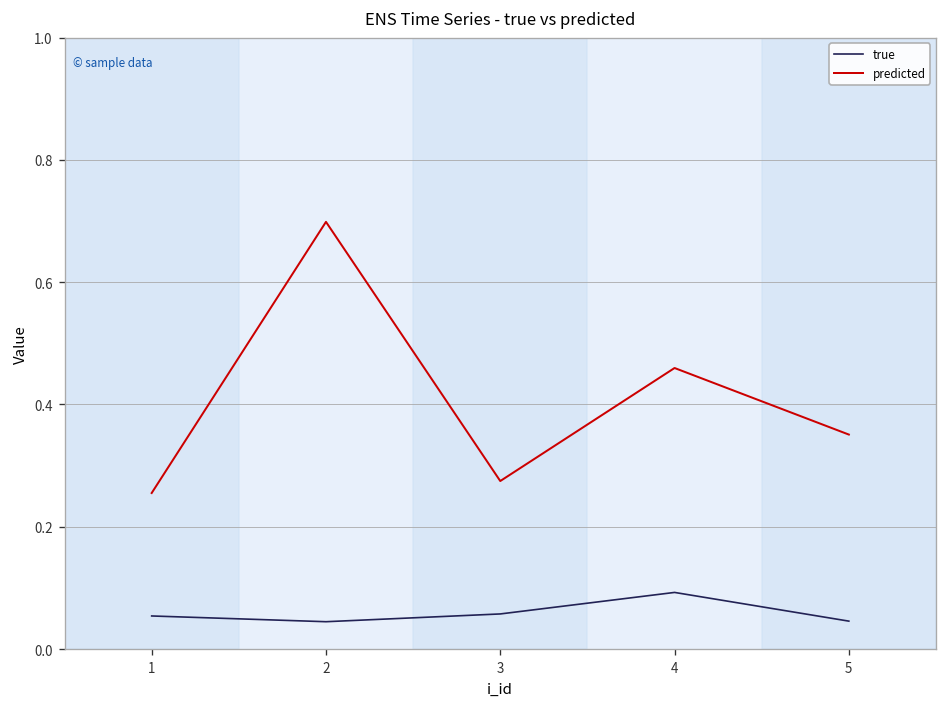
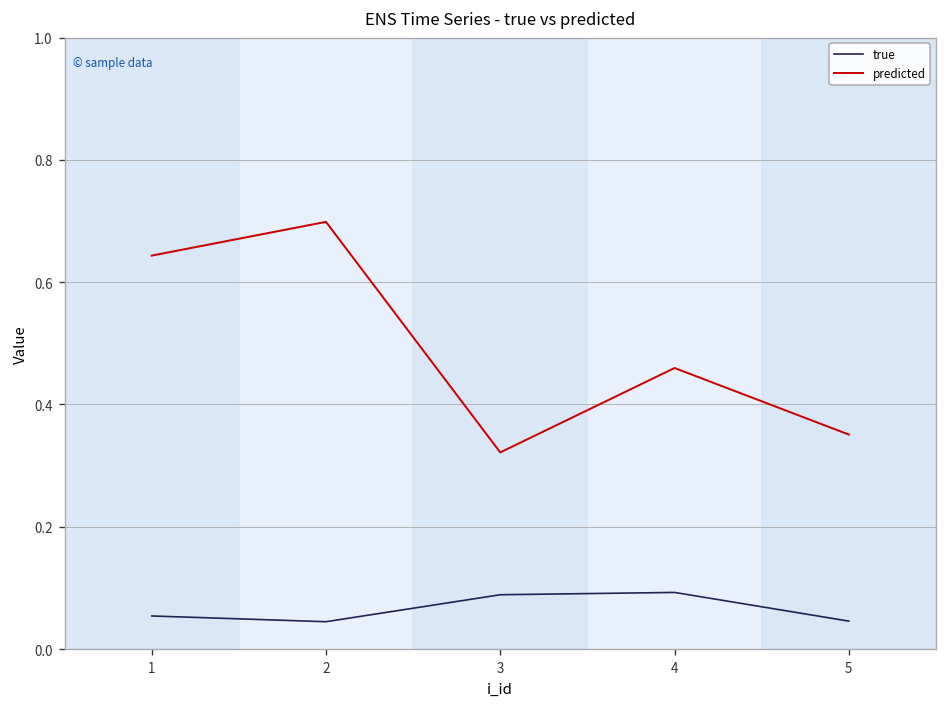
predicted, 1: 0.26 -> 0.64
true, 3: 0.06 -> 0.09
predicted, 3: 0.27 -> 0.32
